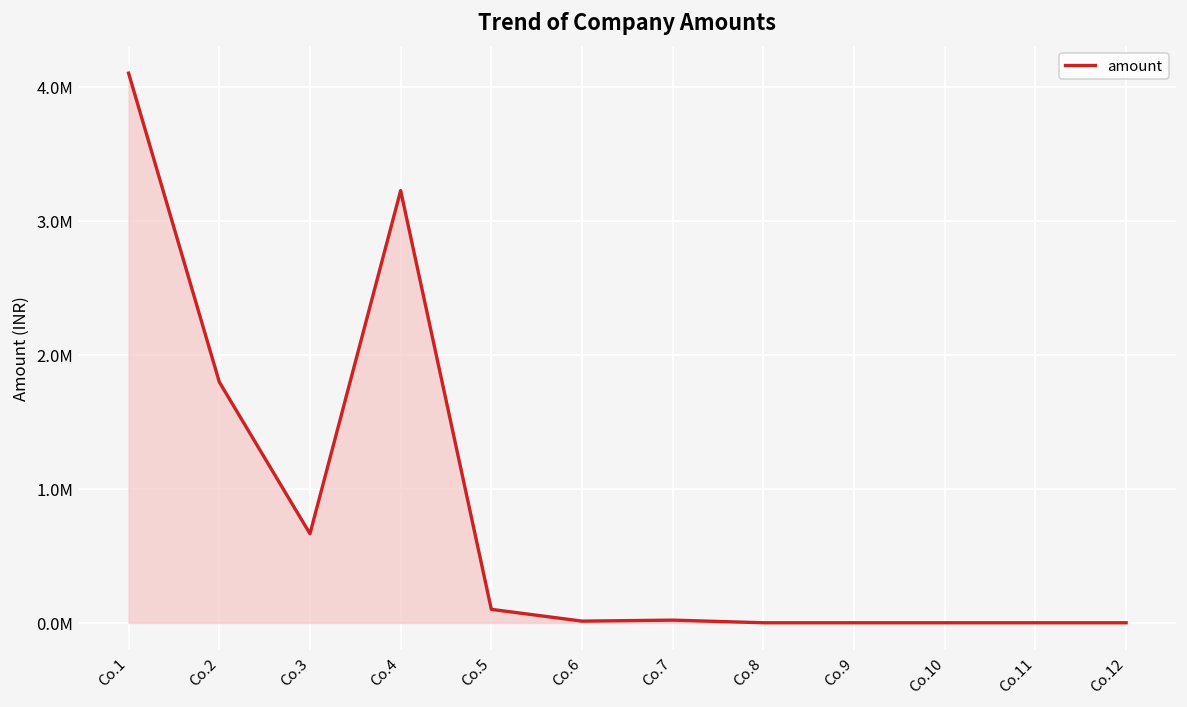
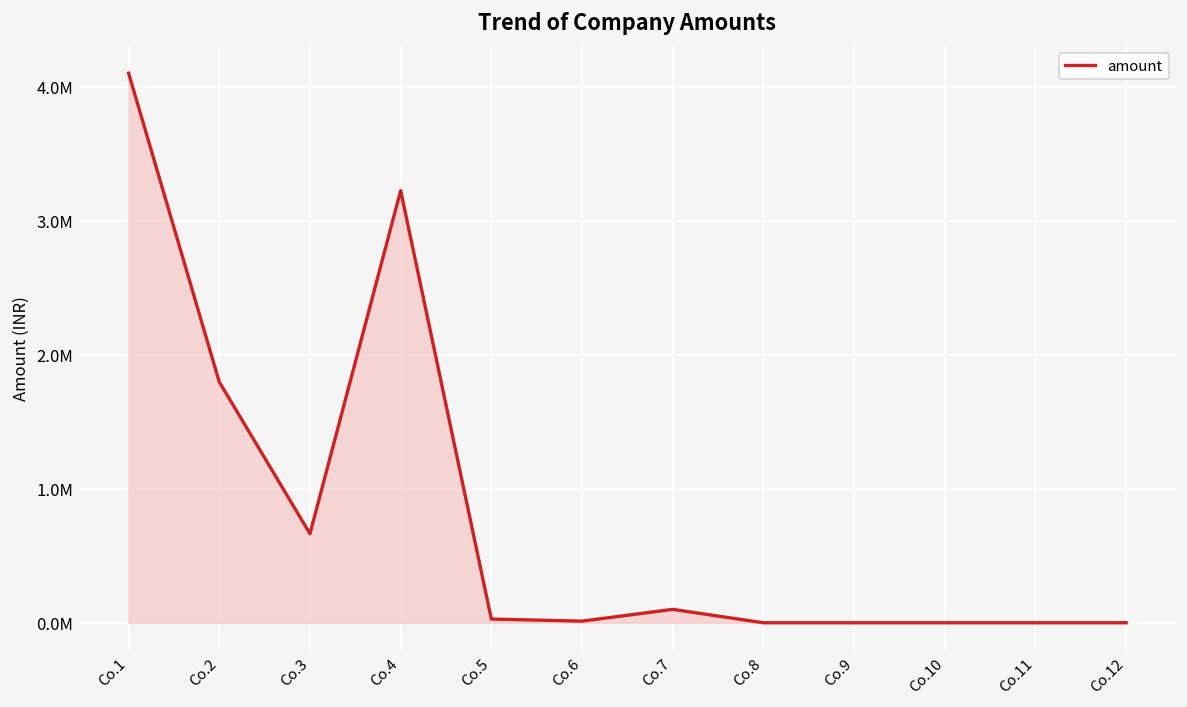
Co.5: 100000 -> 30000
Co.7: 20000 -> 100000
